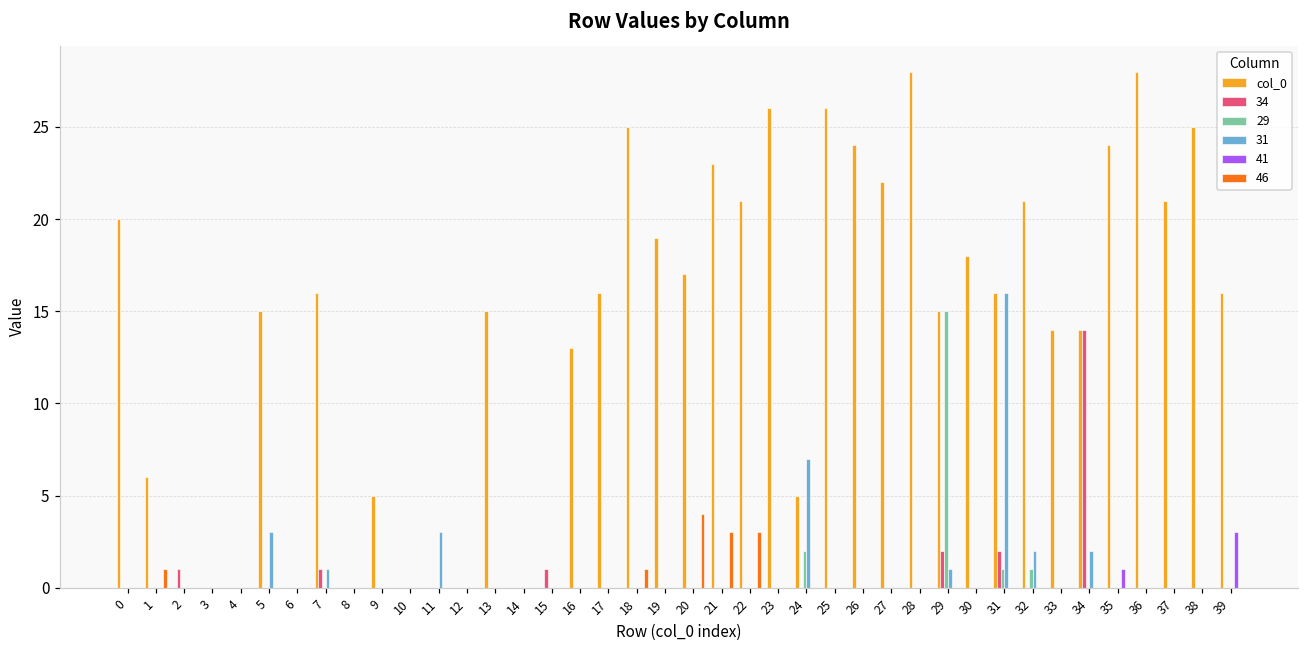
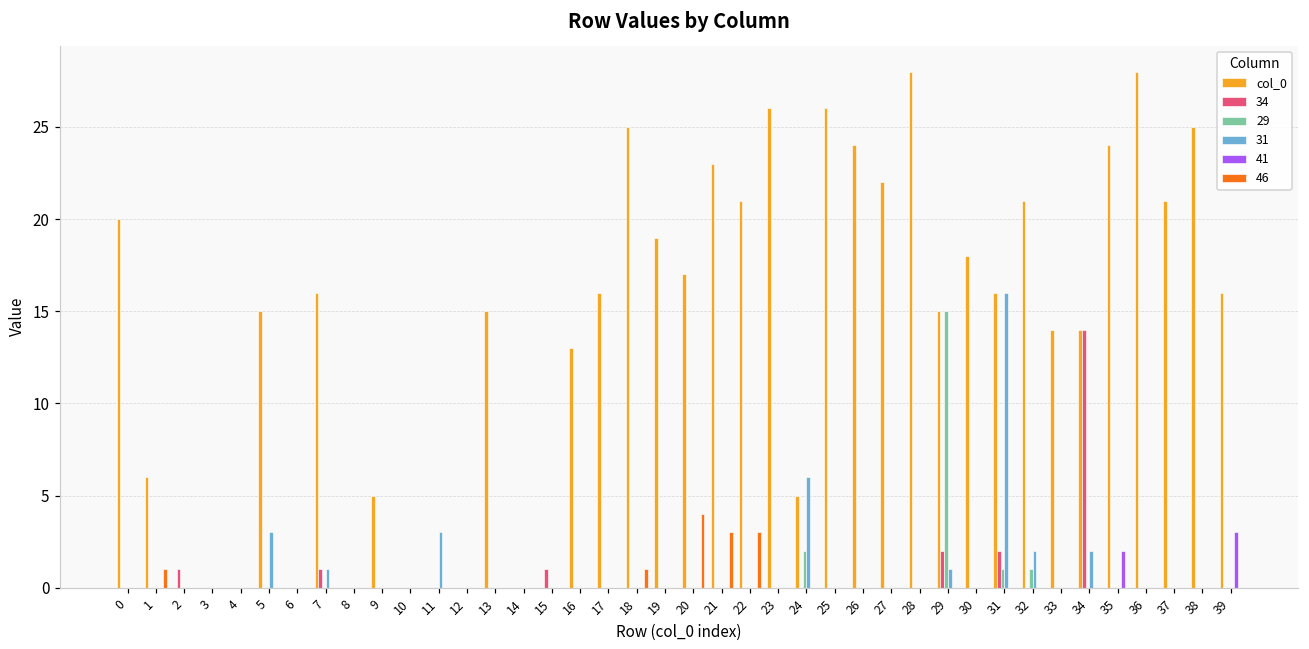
31, 24: 7 -> 6
41, 35: 1 -> 2
